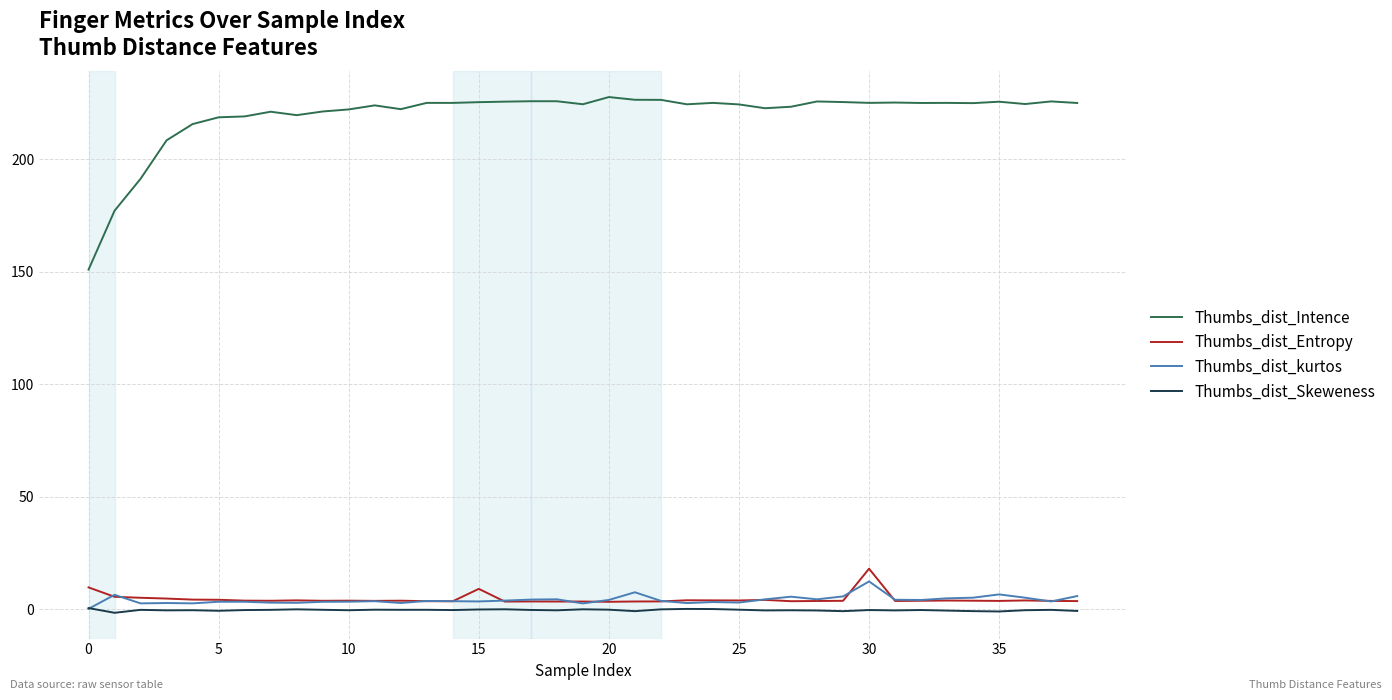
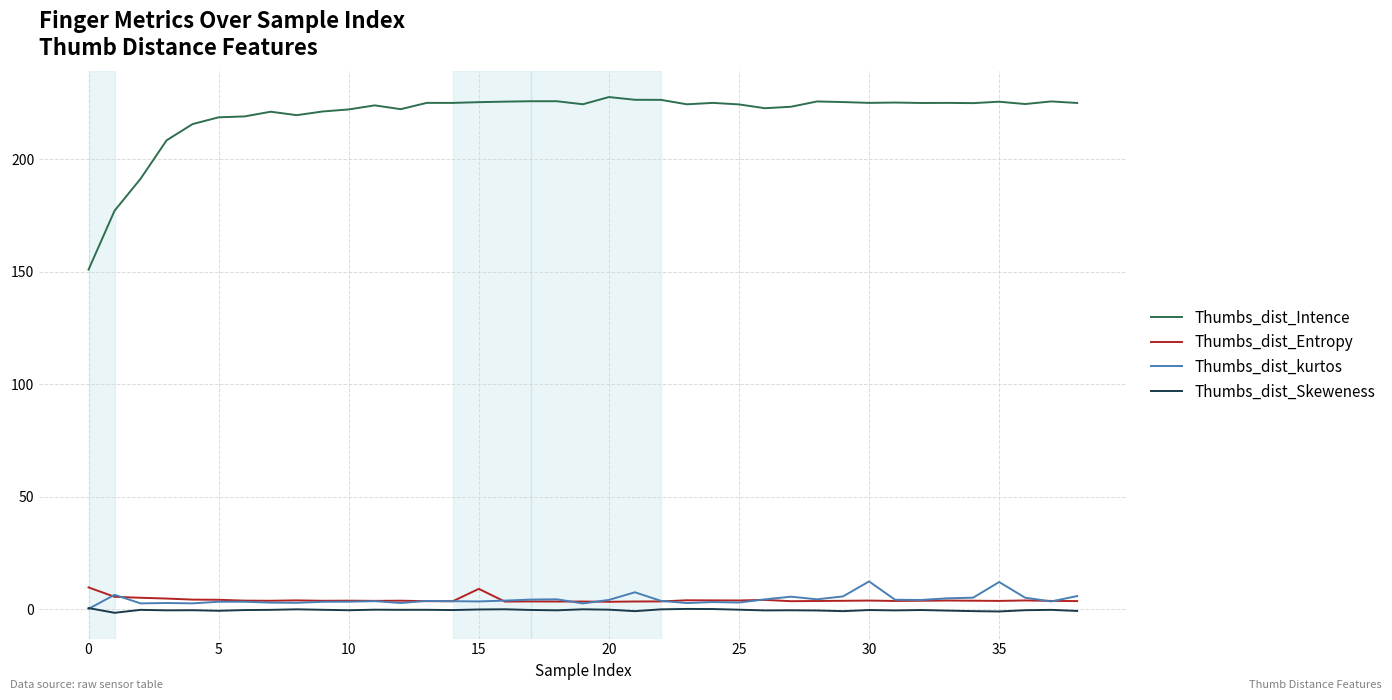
Thumbs_dist_Entropy, 30: 18 -> 4
Thumbs_dist_kurtos, 35: 7 -> 12
